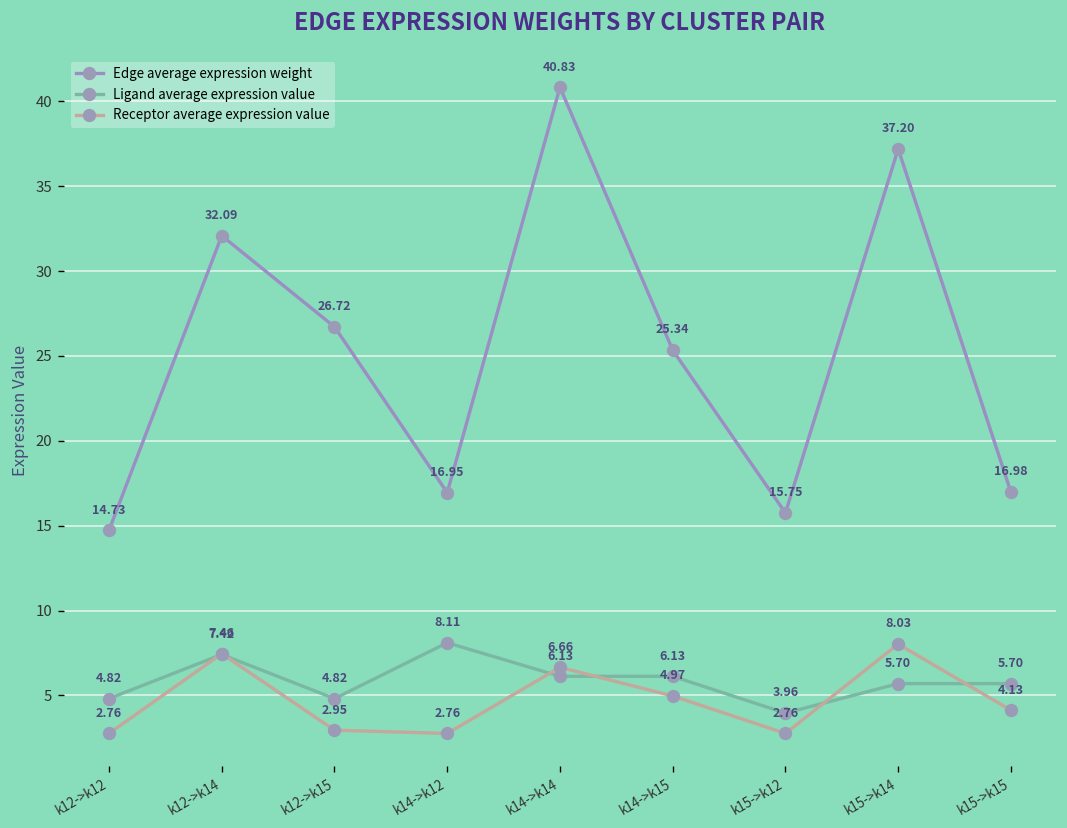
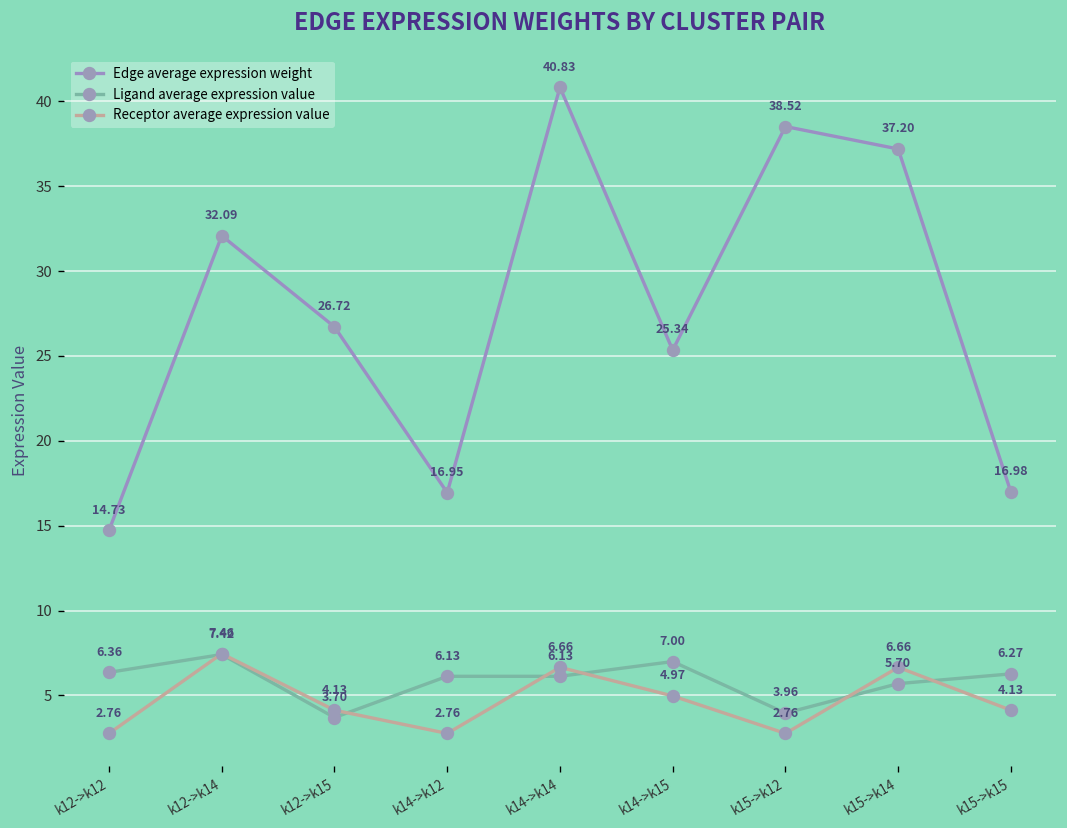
Ligand average expression value, k12->k12: 4.82 -> 6.36
Ligand average expression value, k12->k15: 4.82 -> 3.70
Receptor average expression value, k12->k15: 2.95 -> 4.13
Ligand average expression value, k14->k12: 8.11 -> 6.13
Ligand average expression value, k14->k15: 6.13 -> 7.00
Edge average expression weight, k15->k12: 15.75 -> 38.52
Receptor average expression value, k15->k14: 8.03 -> 6.66
Ligand average expression value, k15->k15: 5.70 -> 6.27
